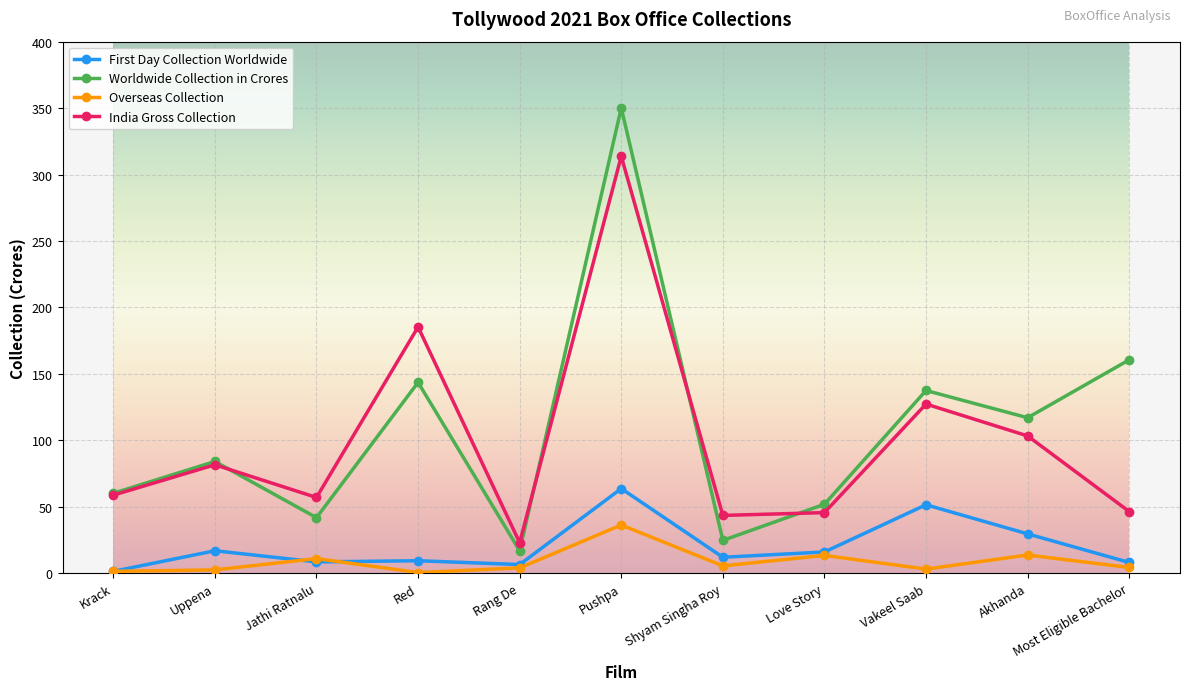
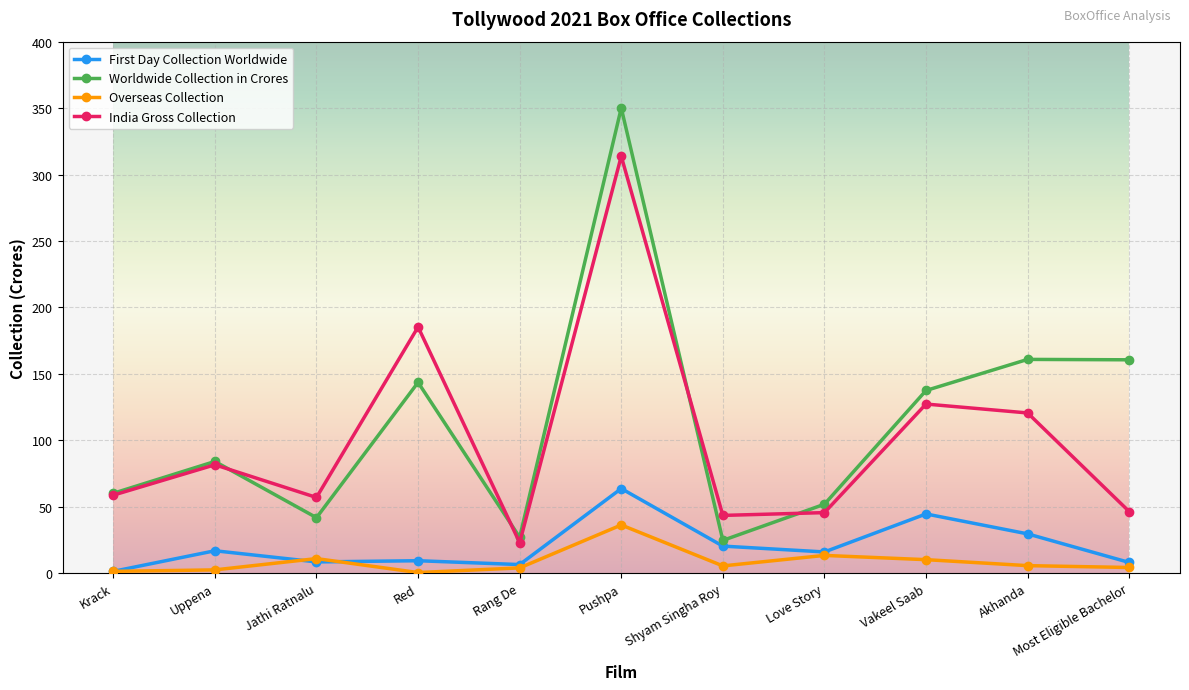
Worldwide Collection in Crores, Rang De: 17 -> 27
First Day Collection Worldwide, Shyam Singha Roy: 12 -> 20
First Day Collection Worldwide, Vakeel Saab: 52 -> 45
Overseas Collection, Vakeel Saab: 3 -> 10
Worldwide Collection in Crores, Akhanda: 117 -> 161
Overseas Collection, Akhanda: 14 -> 6
India Gross Collection, Akhanda: 103 -> 121
